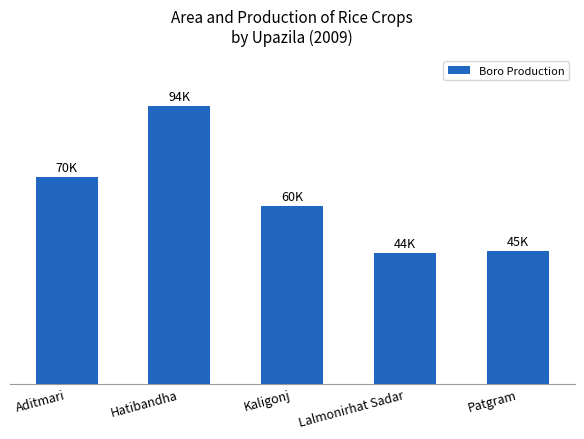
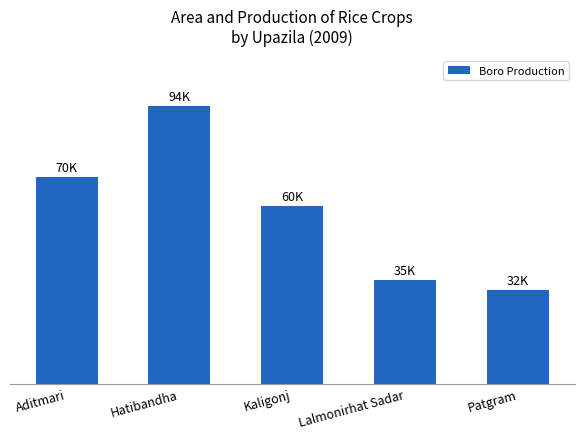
Lalmonirhat Sadar: 44K -> 35K
Patgram: 45K -> 32K
